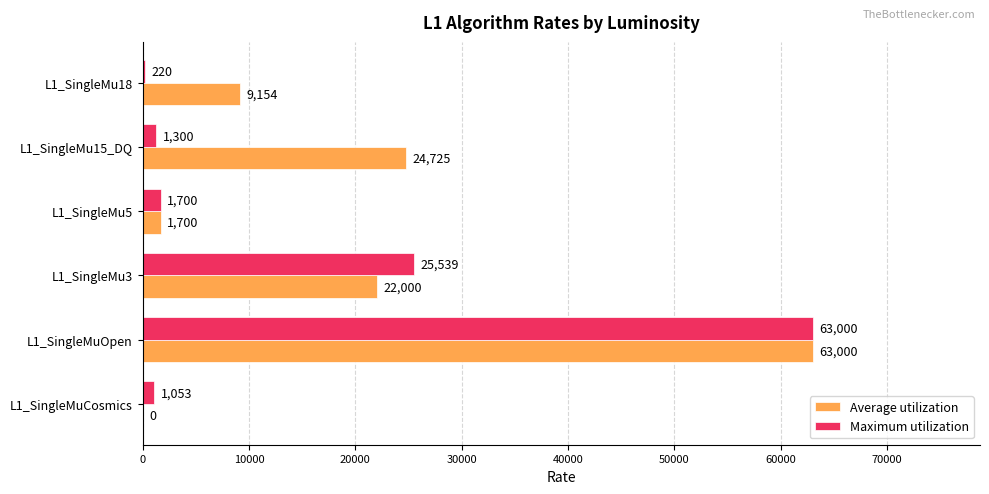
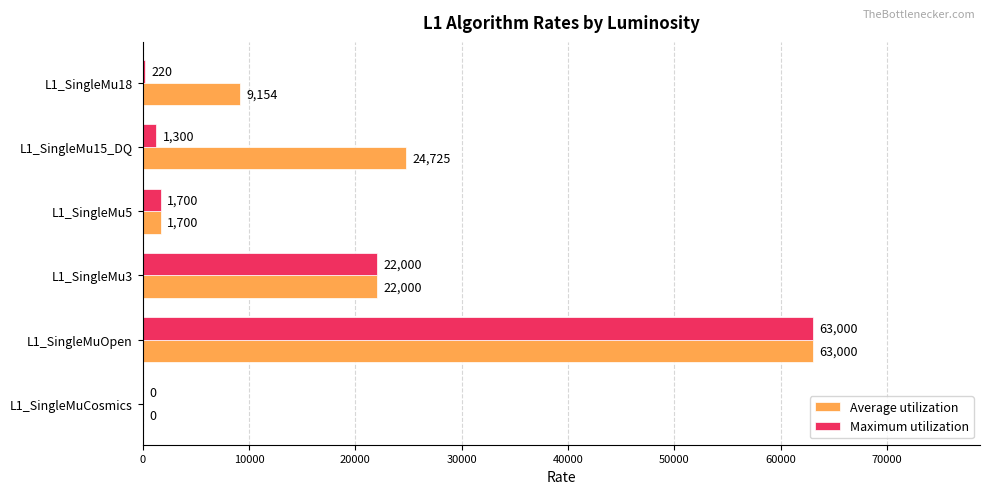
Maximum utilization, L1_SingleMu3: 25,539 -> 22,000
Maximum utilization, L1_SingleMuCosmics: 1,053 -> 0
